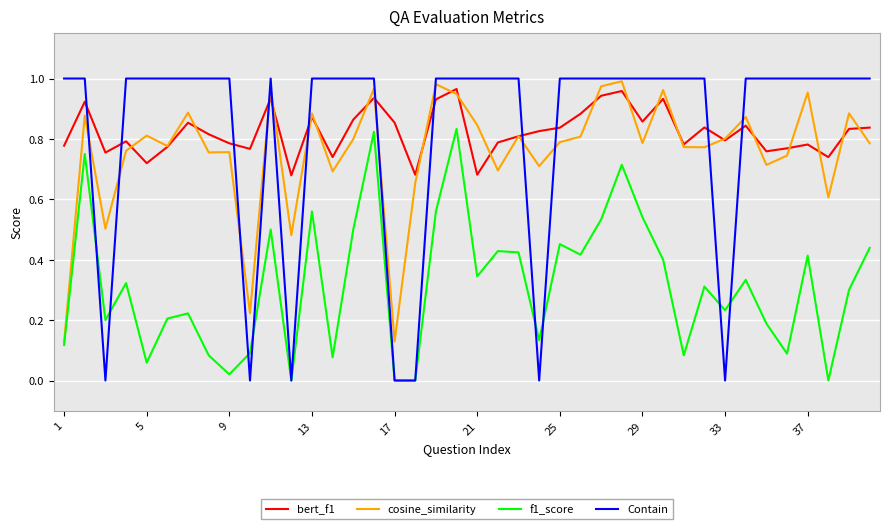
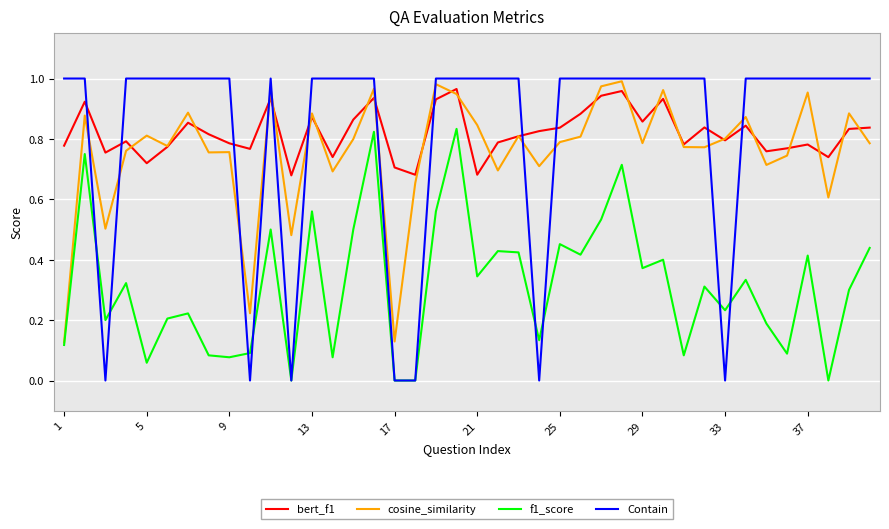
f1_score, 9: 0.02 -> 0.08
bert_f1, 17: 0.85 -> 0.71
f1_score, 29: 0.54 -> 0.37
